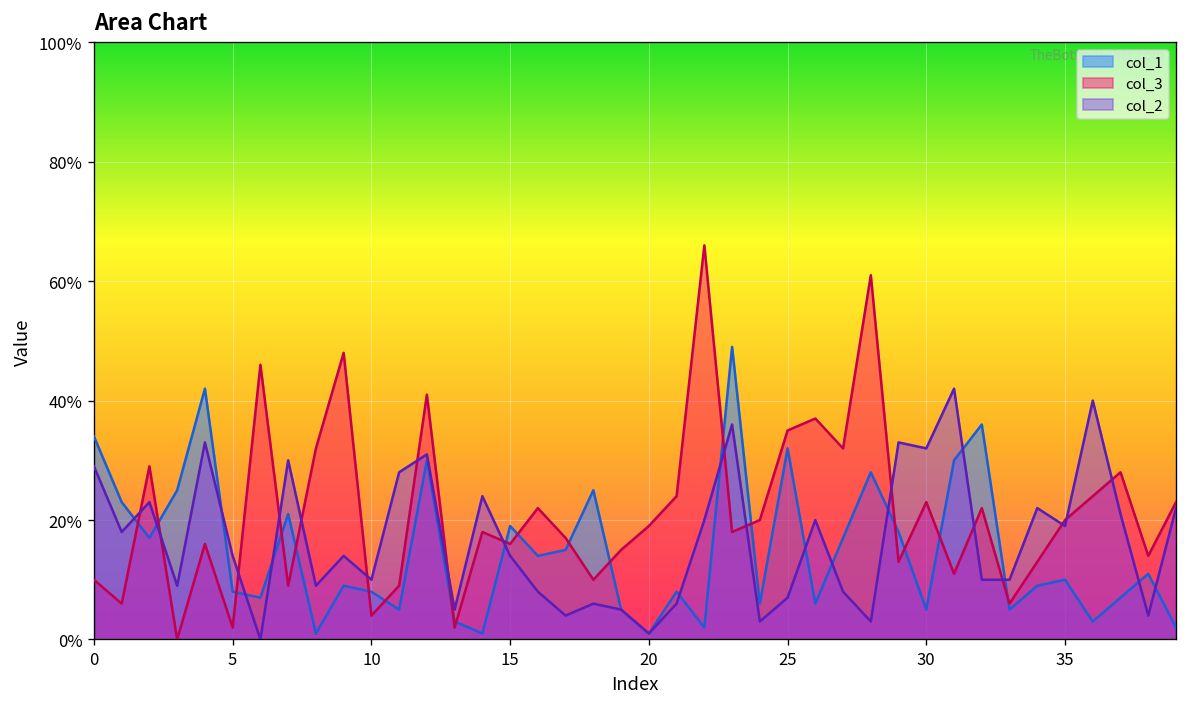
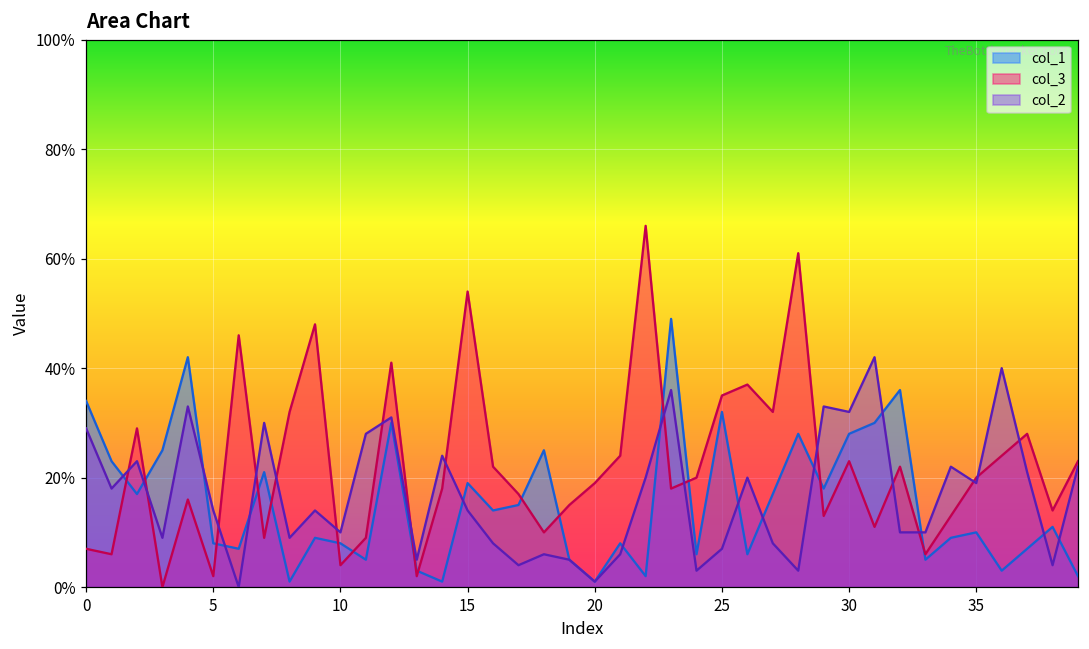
col_3, 0: 10% -> 7%
col_3, 15: 16% -> 54%
col_1, 30: 5% -> 28%
